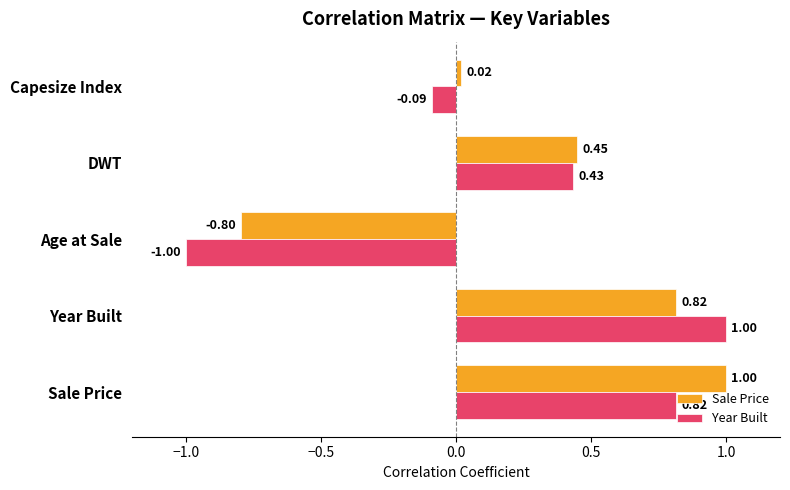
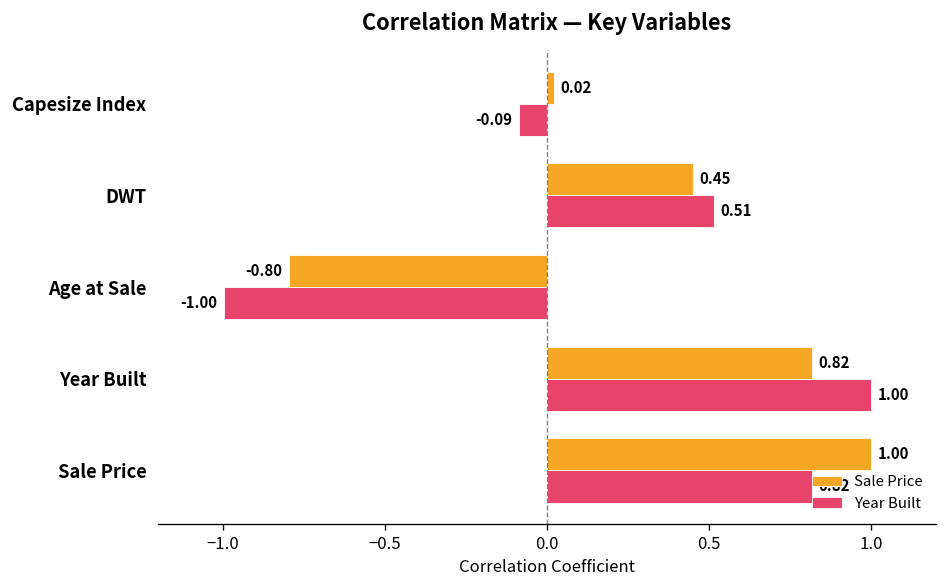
Year Built, DWT: 0.43 -> 0.51
